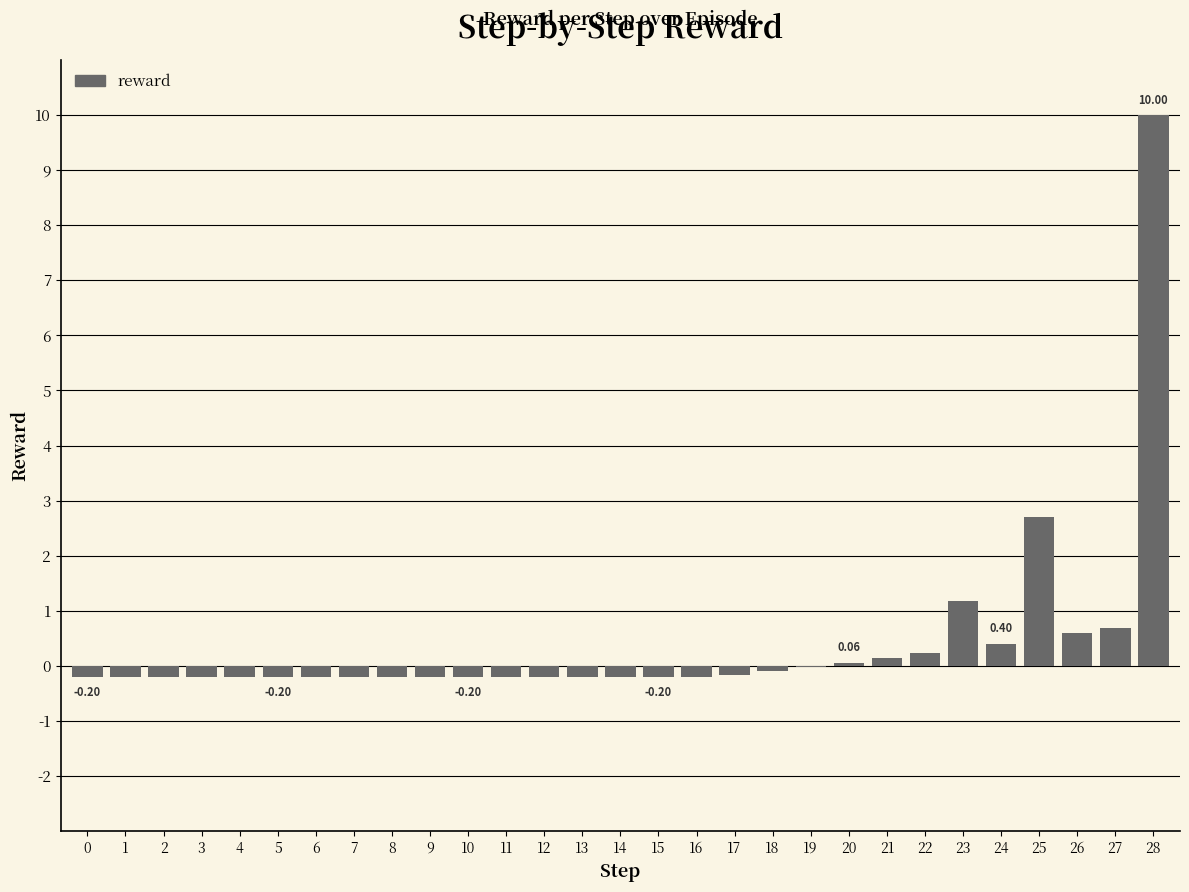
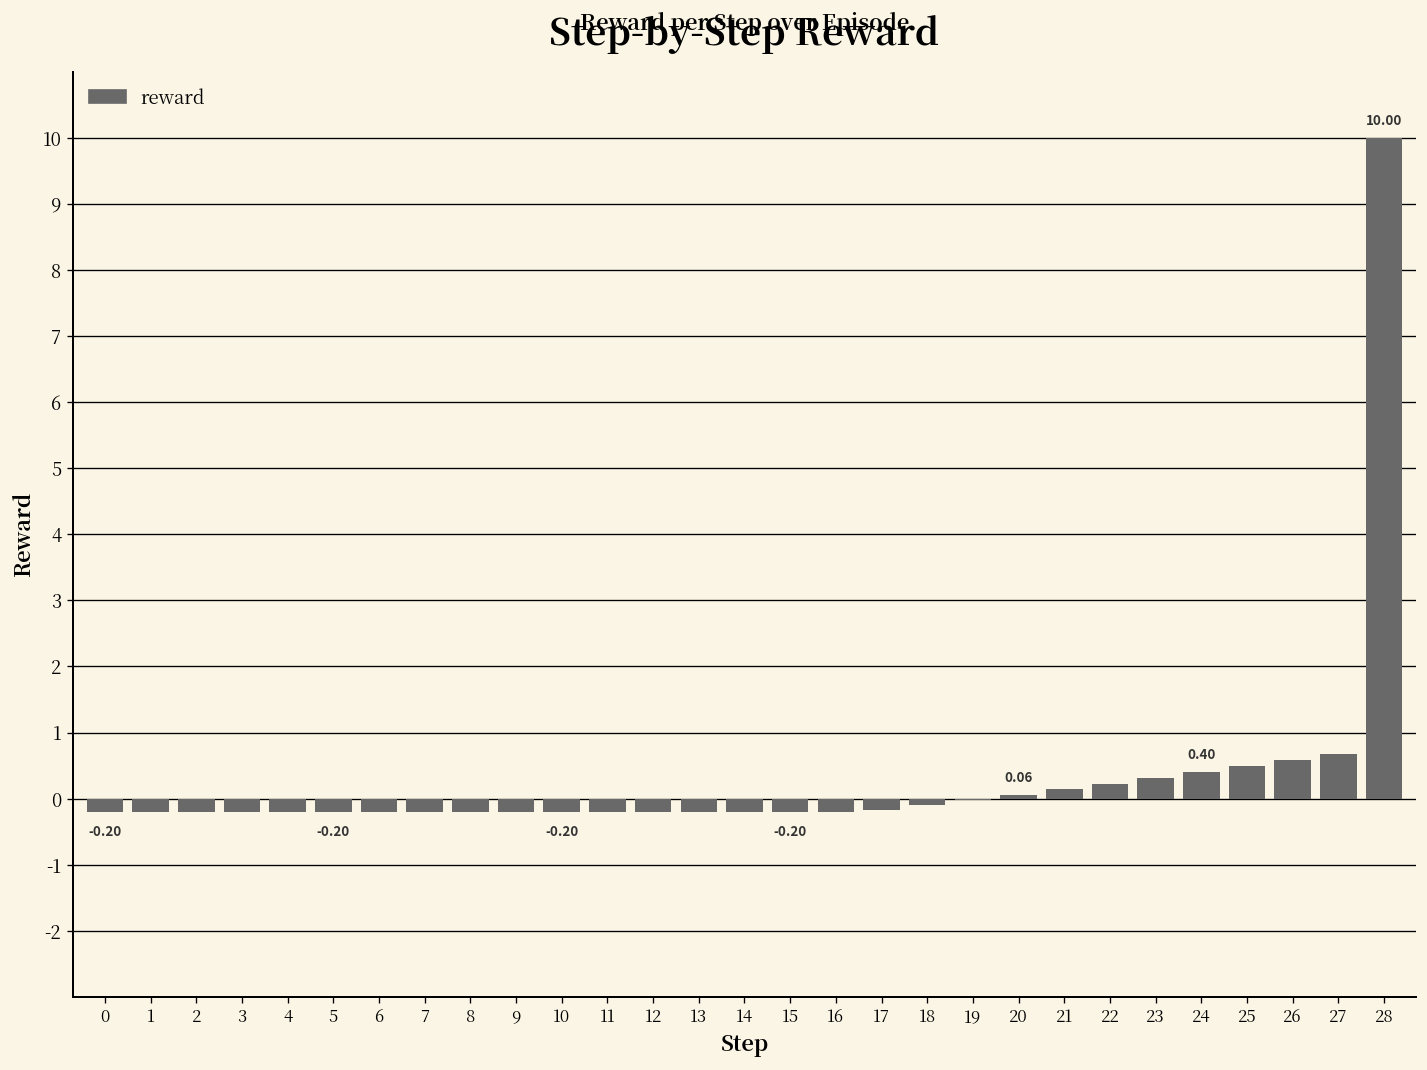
23: 1.2 -> 0.3
25: 2.7 -> 0.5
